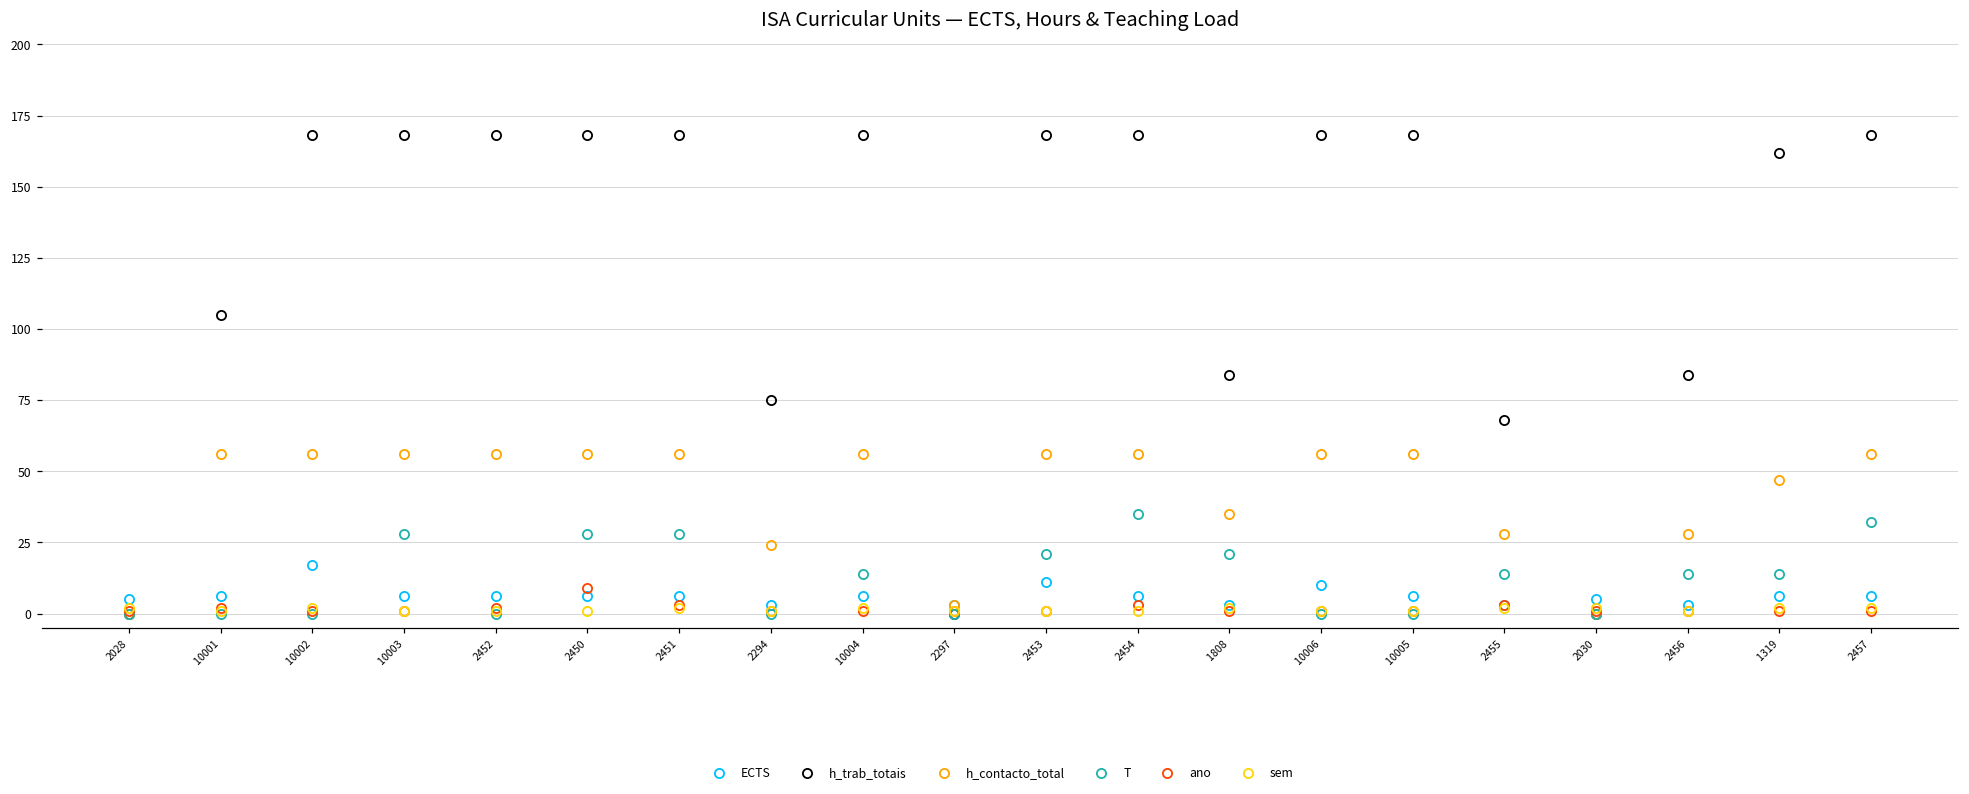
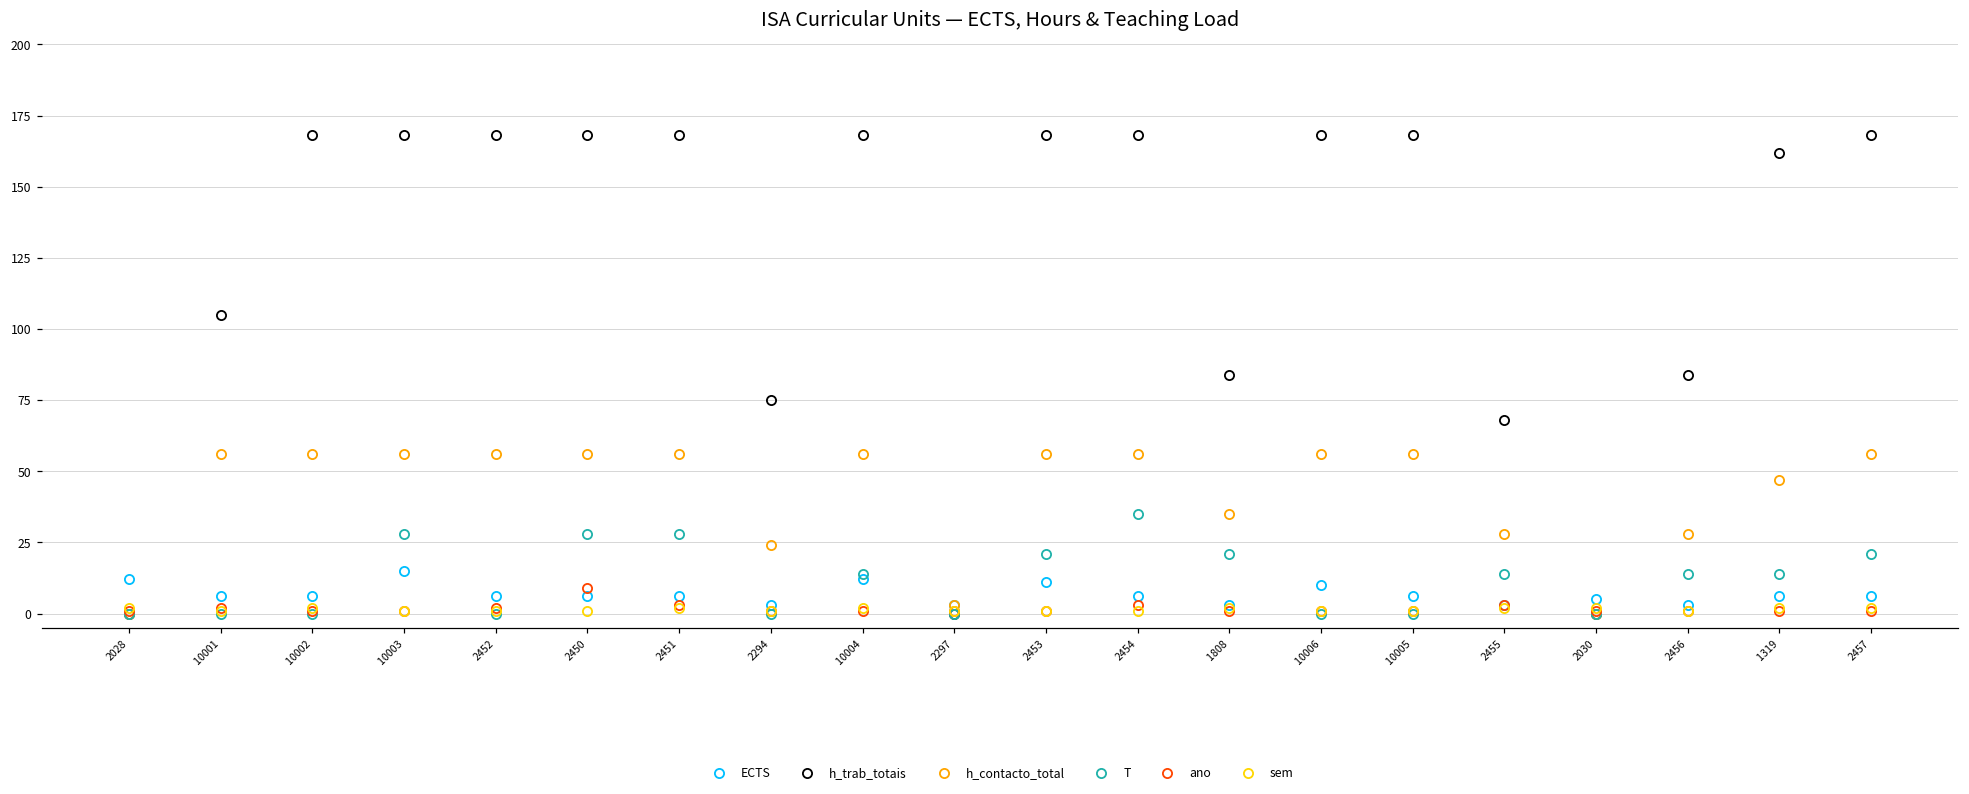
ECTS, 2028: 5 -> 12
ECTS, 10002: 17 -> 6
ECTS, 10003: 6 -> 15
ECTS, 10004: 6 -> 12
T, 2457: 32 -> 21
